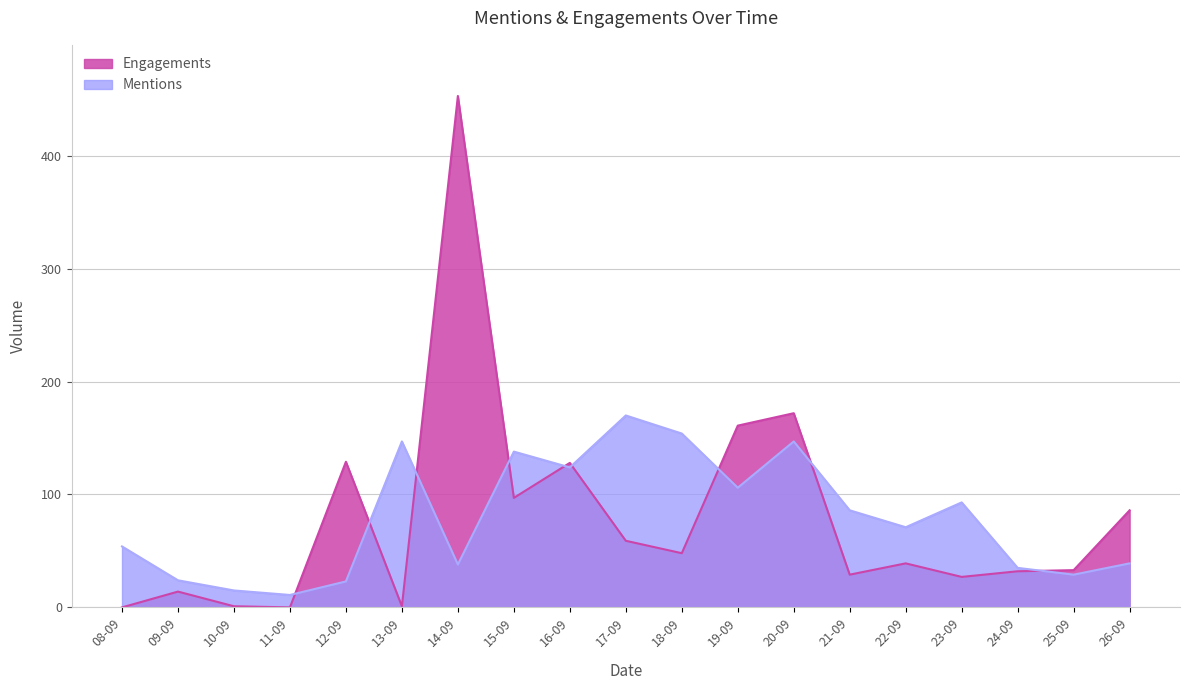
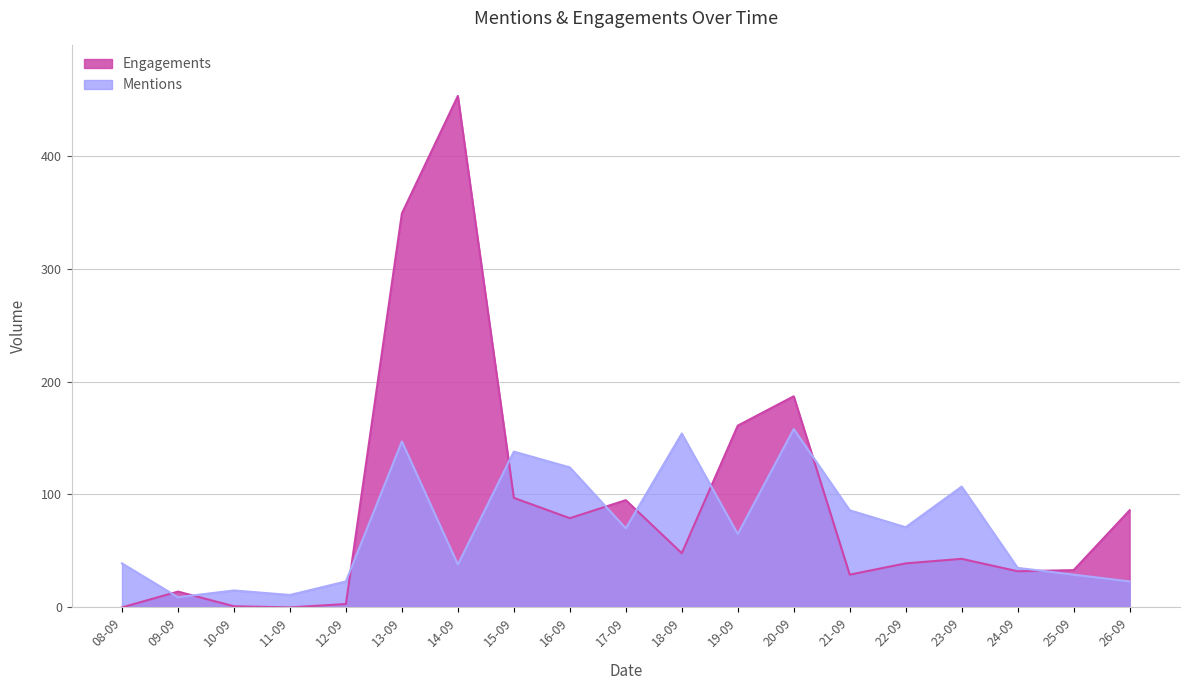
Mentions, 08-09: 54 -> 39
Mentions, 09-09: 24 -> 9
Engagements, 12-09: 129 -> 3
Engagements, 13-09: 1 -> 349
Engagements, 16-09: 128 -> 79
Engagements, 17-09: 59 -> 95
Mentions, 17-09: 170 -> 70
Mentions, 19-09: 106 -> 65
Engagements, 20-09: 172 -> 187
Mentions, 20-09: 147 -> 158
Engagements, 23-09: 27 -> 43
Mentions, 23-09: 93 -> 107
Mentions, 26-09: 39 -> 23
